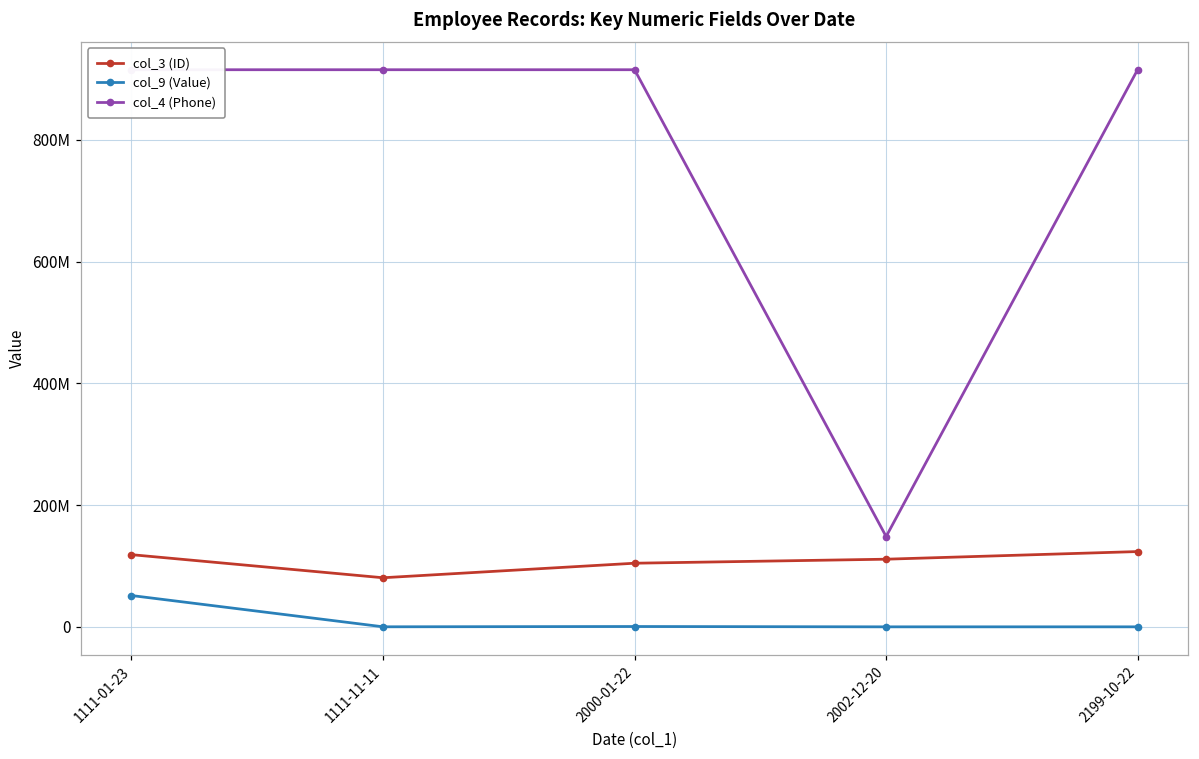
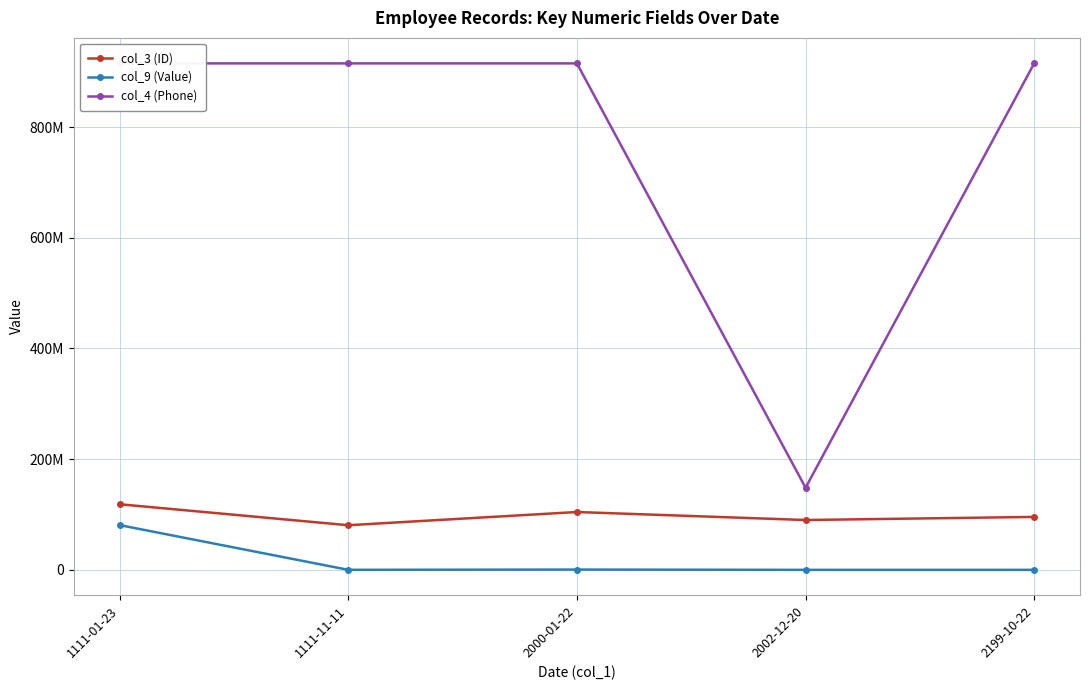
col_9 (Value), 1111-01-23: 50000000 -> 80000000
col_3 (ID), 2002-12-20: 110000000 -> 90000000
col_3 (ID), 2199-10-22: 120000000 -> 100000000
